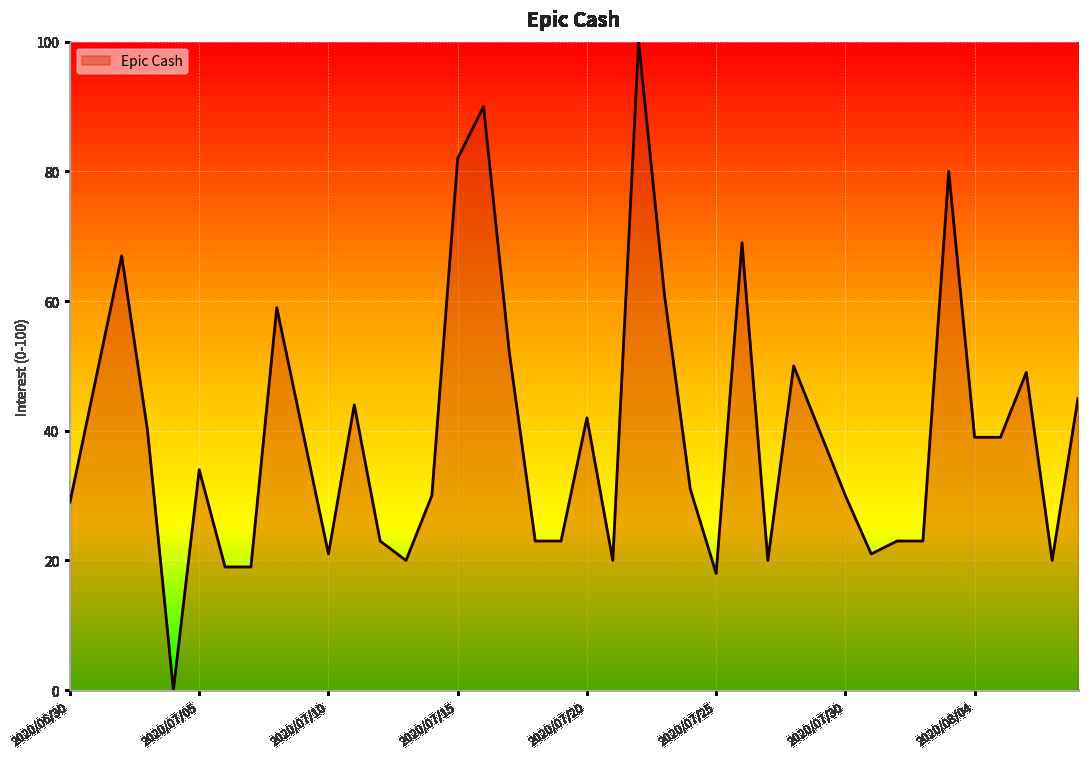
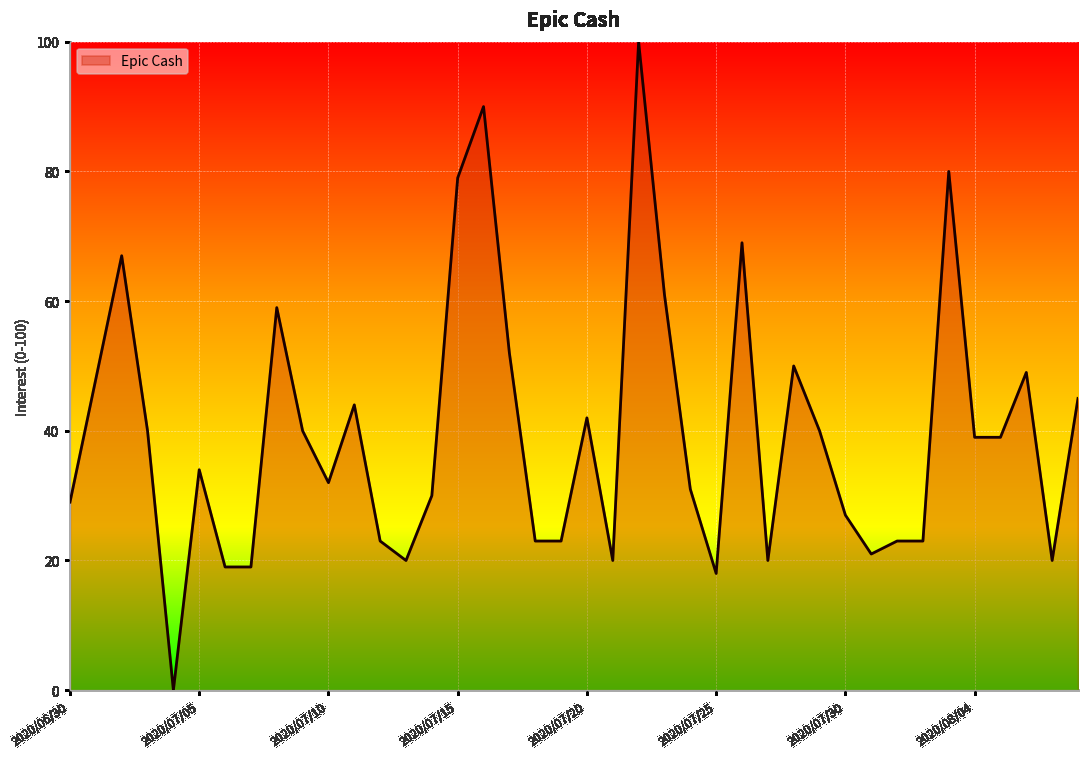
2020/07/10: 21 -> 32
2020/07/15: 82 -> 79
2020/07/30: 30 -> 27
